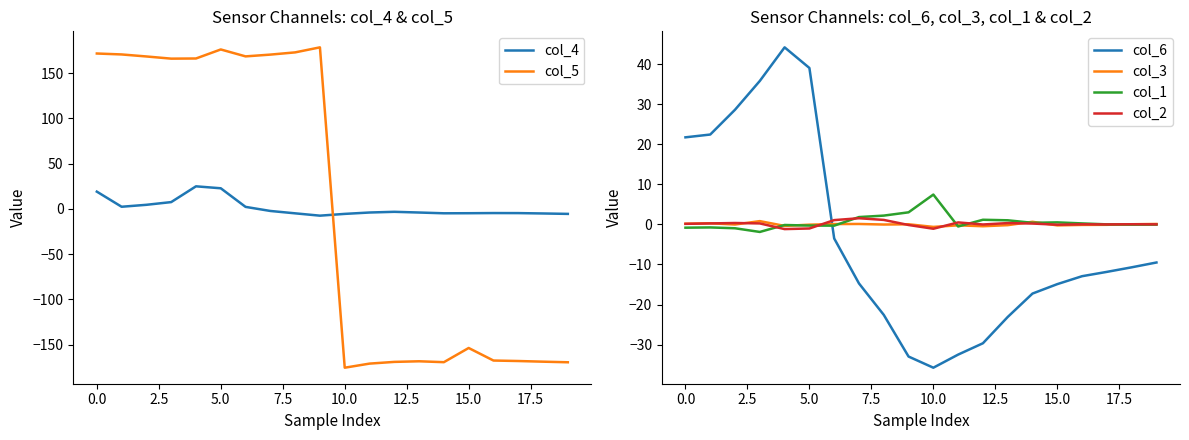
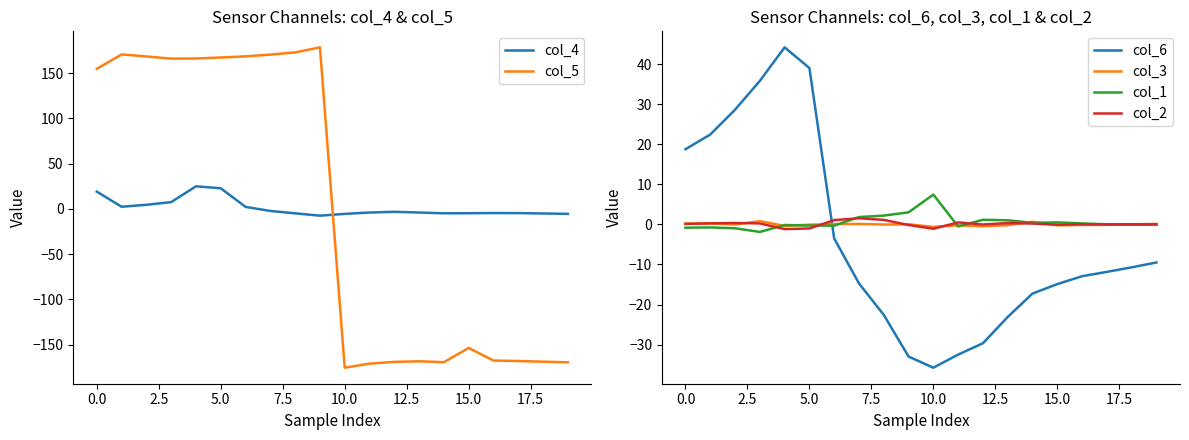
Sensor Channels: col_4 & col_5, col_5, 0.0: 170 -> 150
Sensor Channels: col_4 & col_5, col_5, 5.0: 180 -> 170
Sensor Channels: col_6, col_3, col_1 & col_2, col_6, 0.0: 22 -> 19
